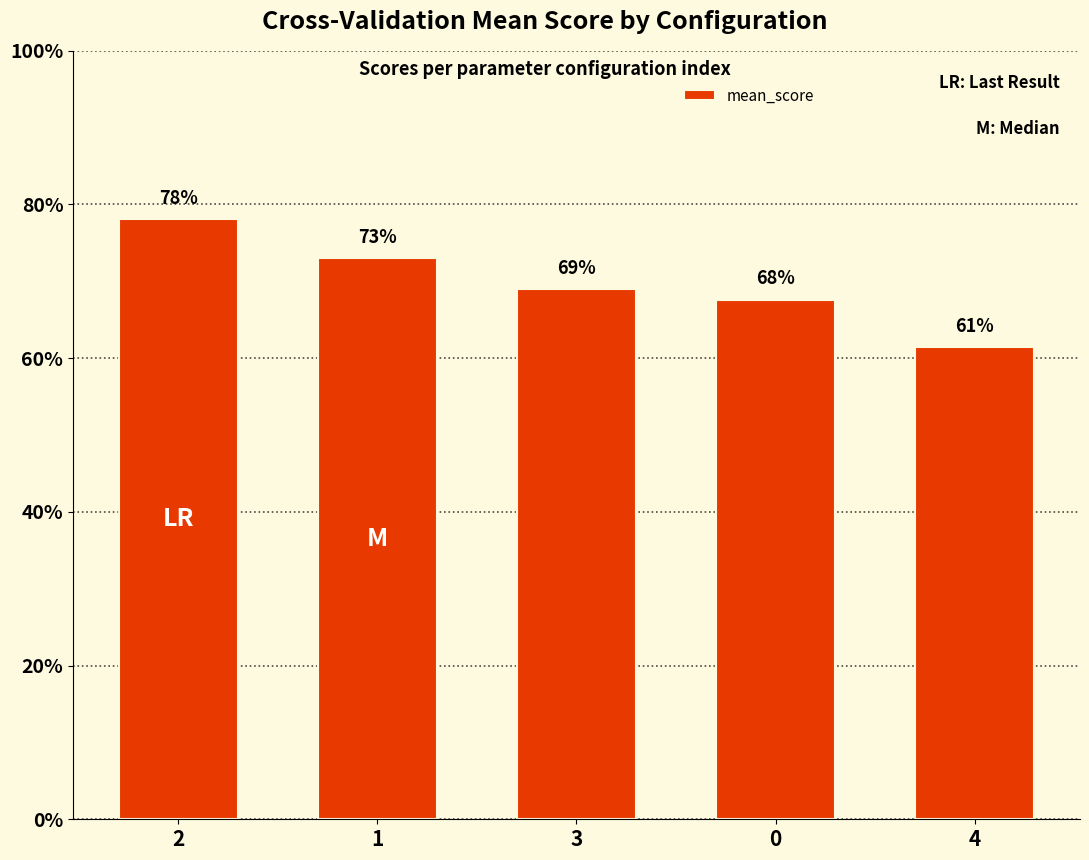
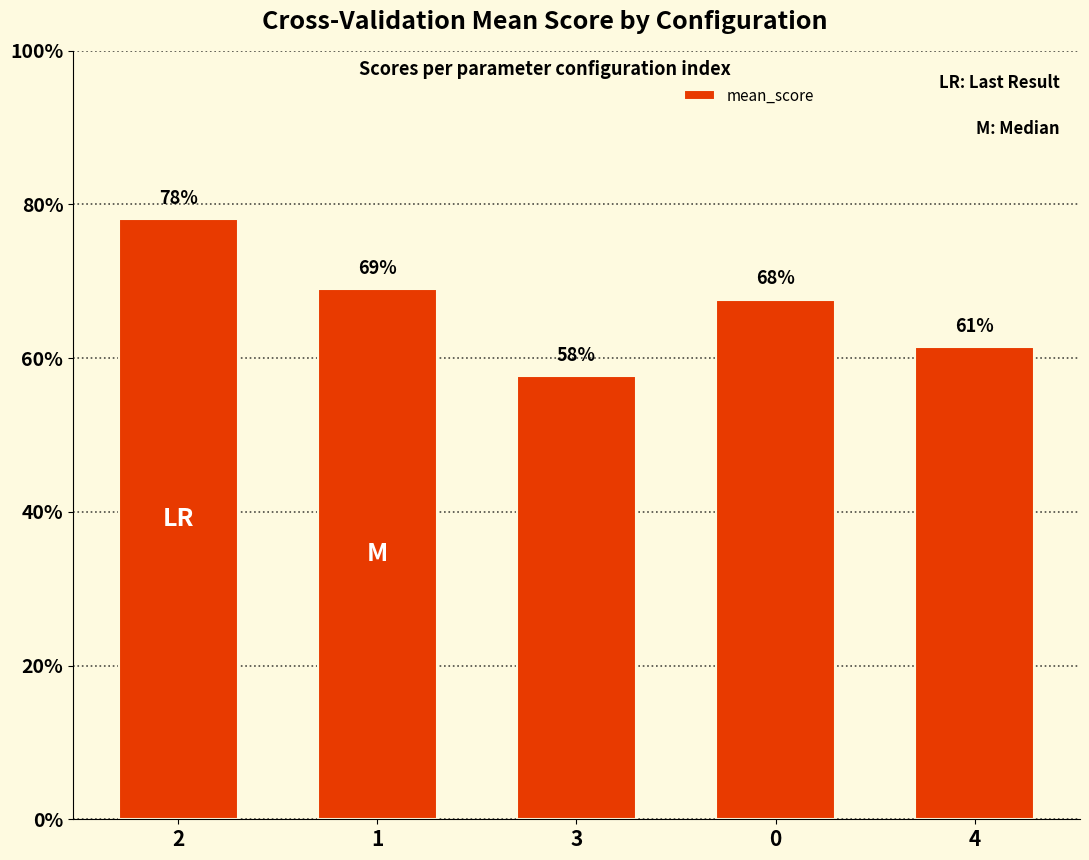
1: 73% -> 69%
3: 69% -> 58%
